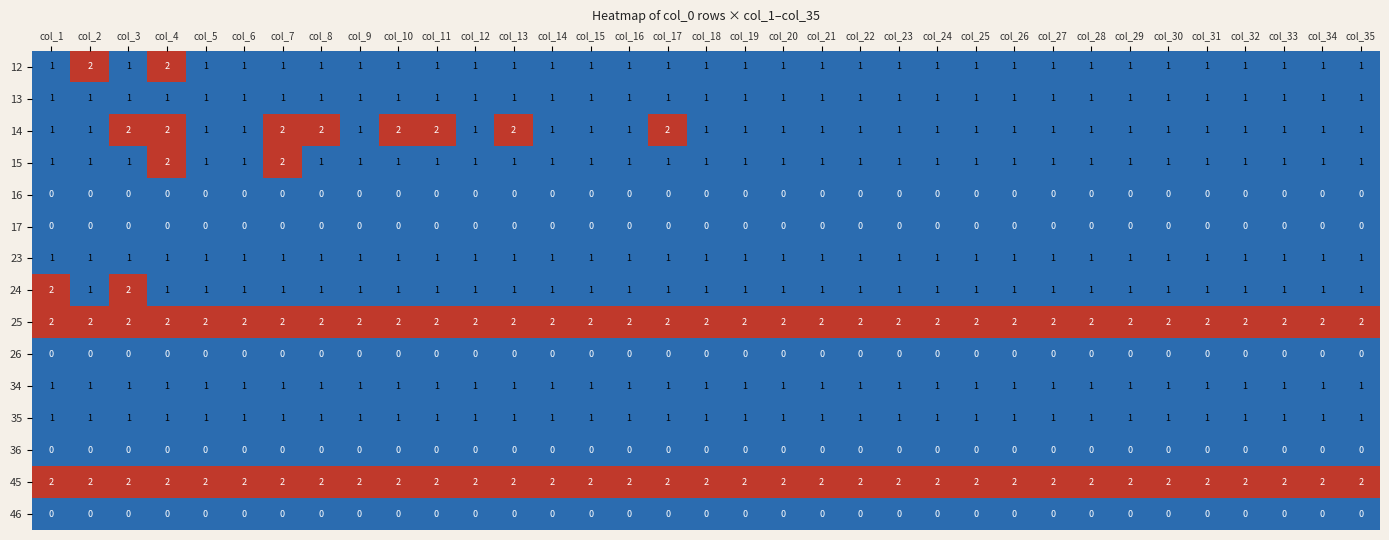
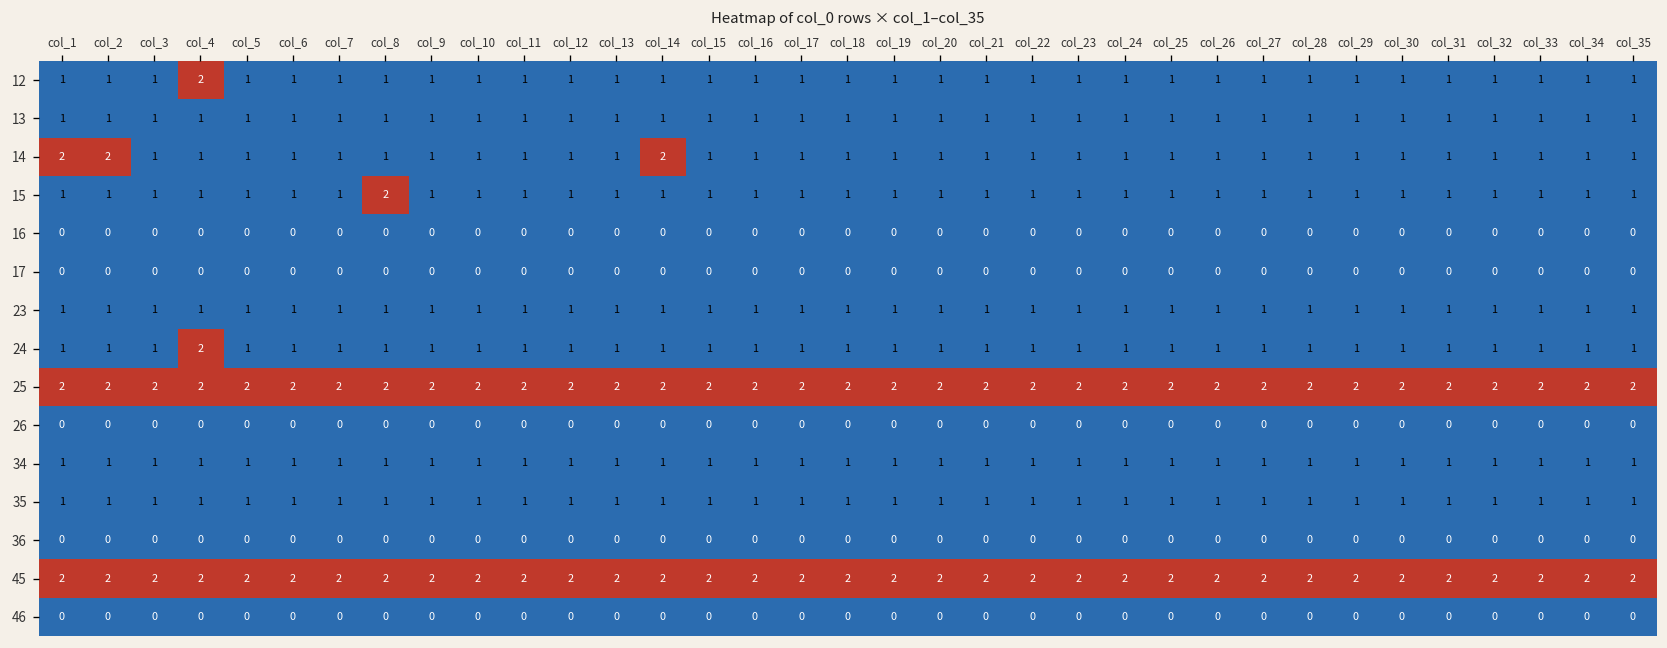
12, col_2: 2 -> 1
14, col_1: 1 -> 2
14, col_2: 1 -> 2
14, col_3: 2 -> 1
14, col_4: 2 -> 1
14, col_7: 2 -> 1
14, col_8: 2 -> 1
14, col_10: 2 -> 1
14, col_11: 2 -> 1
14, col_13: 2 -> 1
14, col_14: 1 -> 2
14, col_17: 2 -> 1
15, col_4: 2 -> 1
15, col_7: 2 -> 1
15, col_8: 1 -> 2
24, col_1: 2 -> 1
24, col_3: 2 -> 1
24, col_4: 1 -> 2
